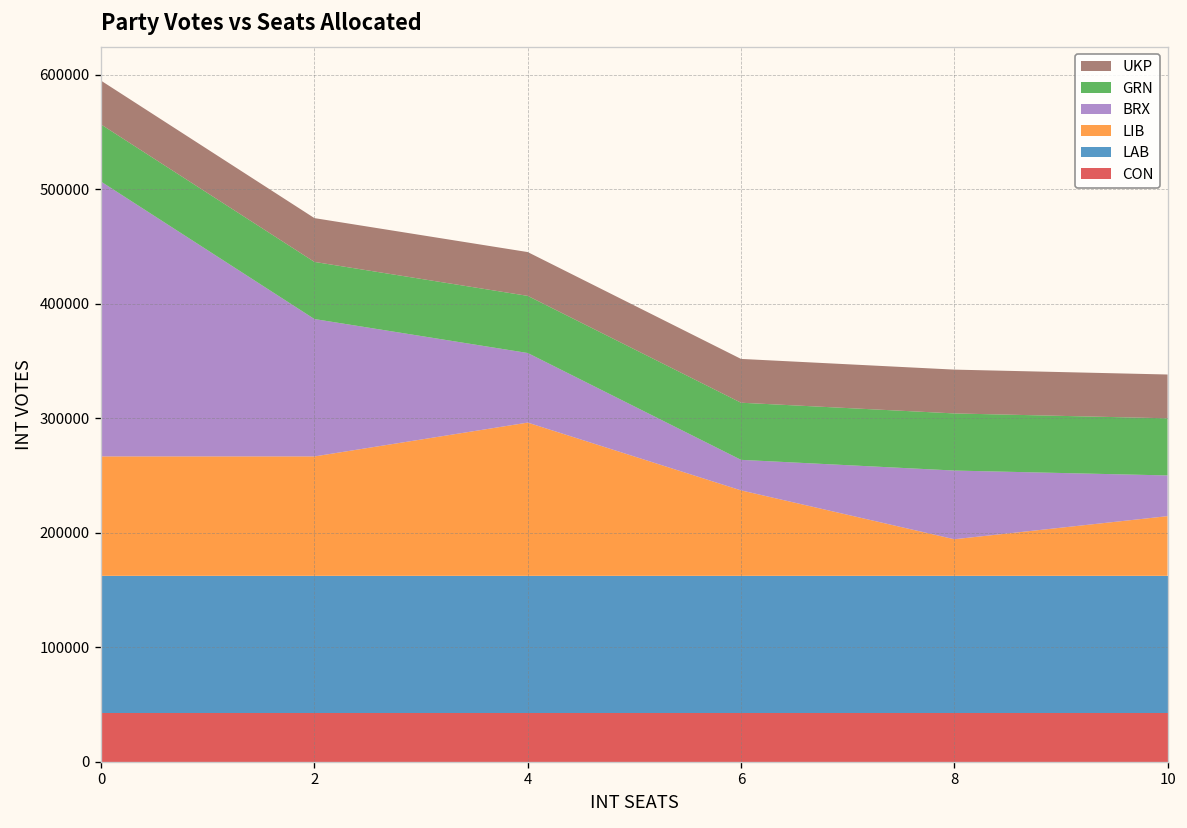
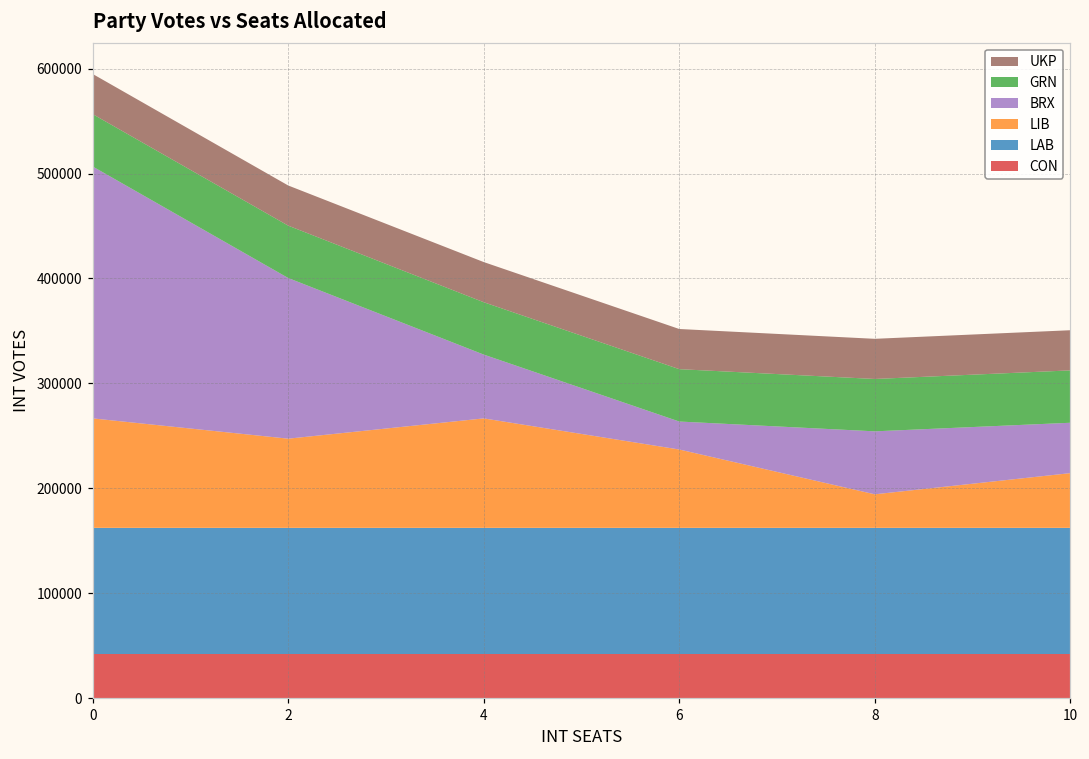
LIB, 2: 100000 -> 90000
BRX, 2: 120000 -> 150000
LIB, 4: 130000 -> 100000
BRX, 10: 40000 -> 50000
